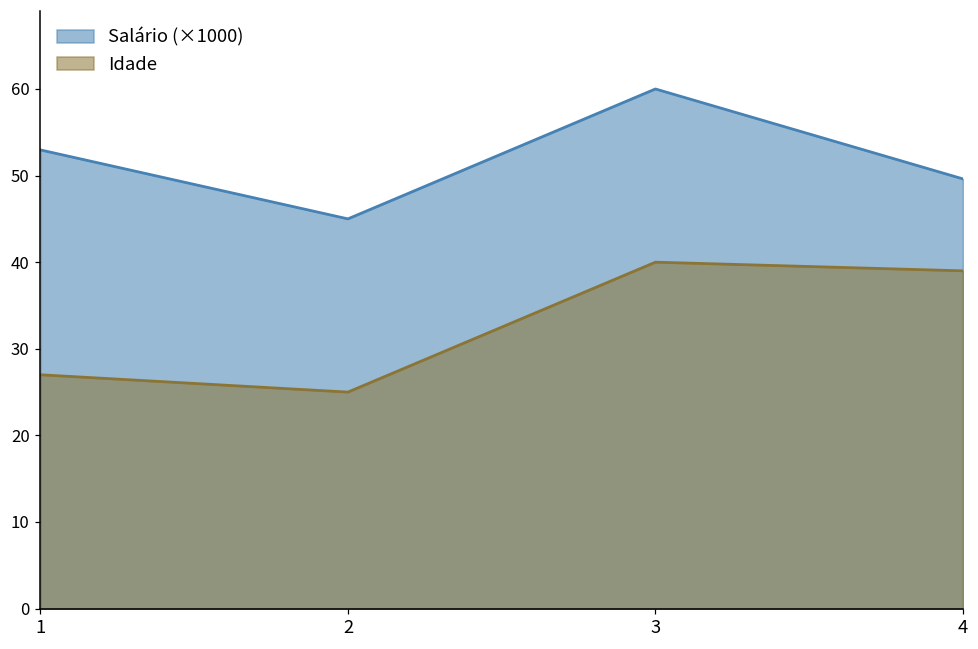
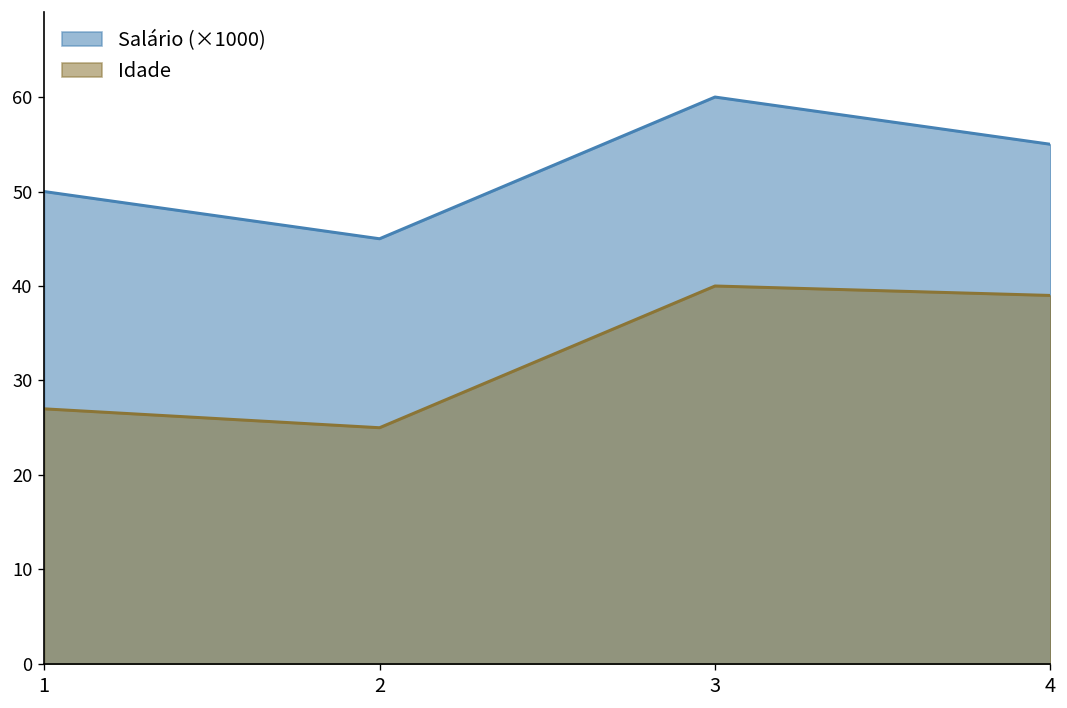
Salário (×1000), 1: 53 -> 50
Salário (×1000), 4: 50 -> 55
